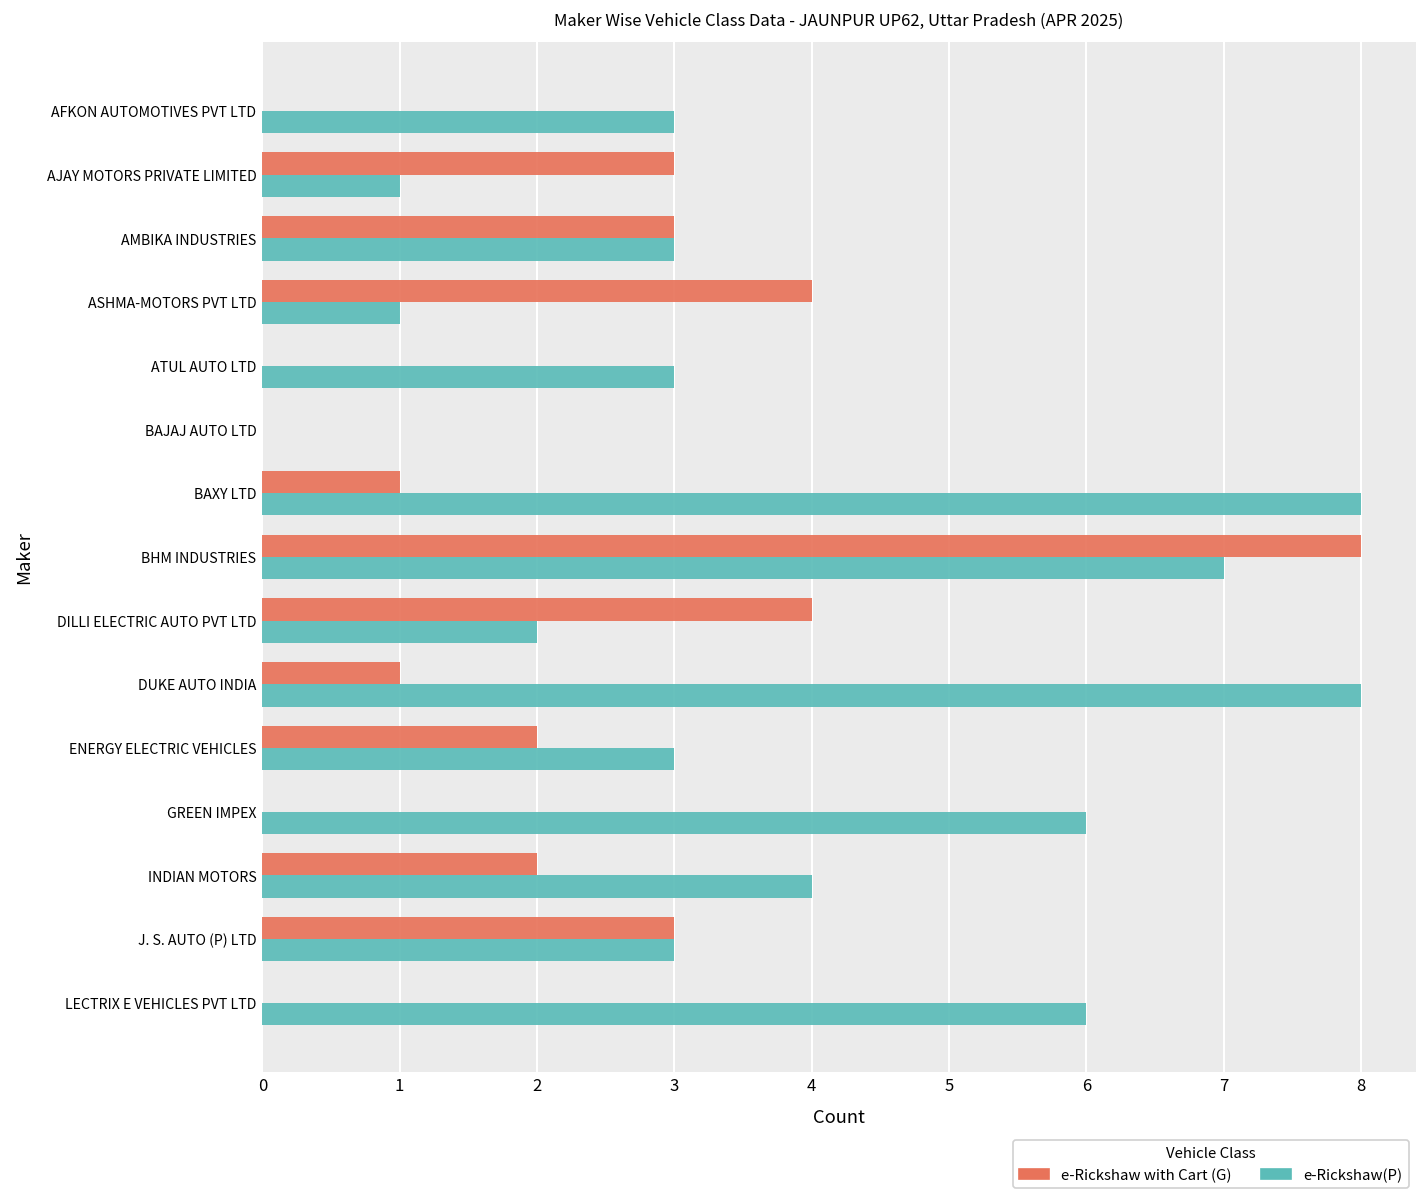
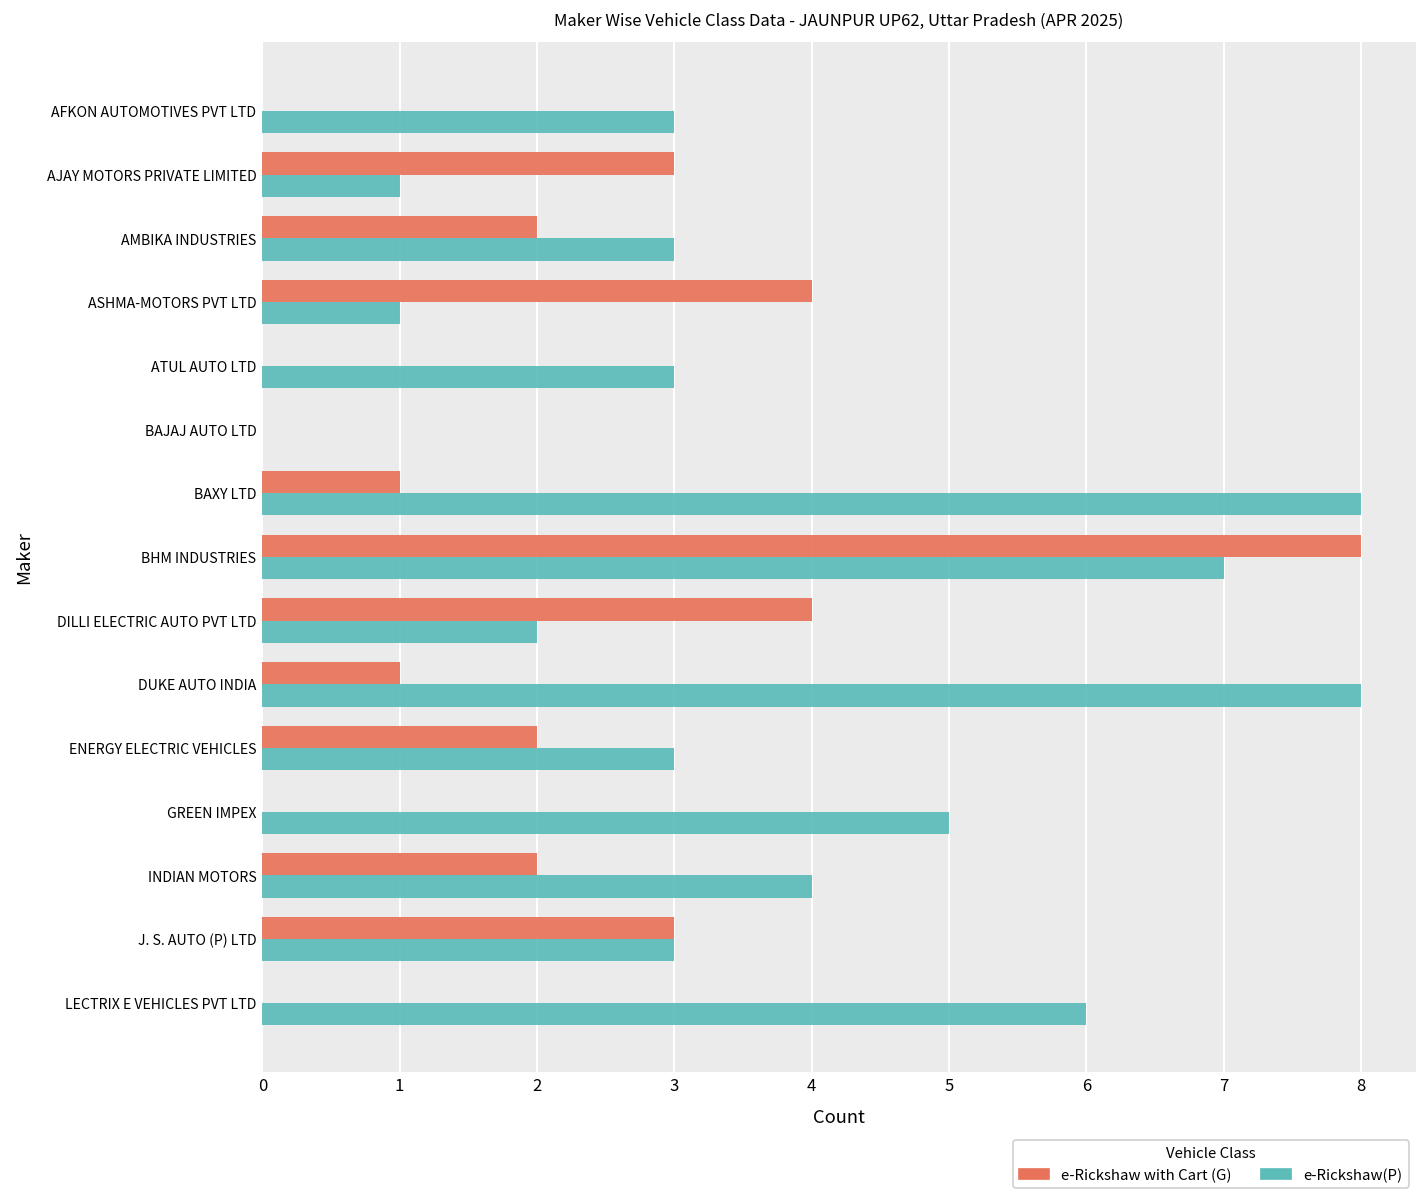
e-Rickshaw with Cart (G), AMBIKA INDUSTRIES: 3 -> 2
e-Rickshaw(P), GREEN IMPEX: 6 -> 5
